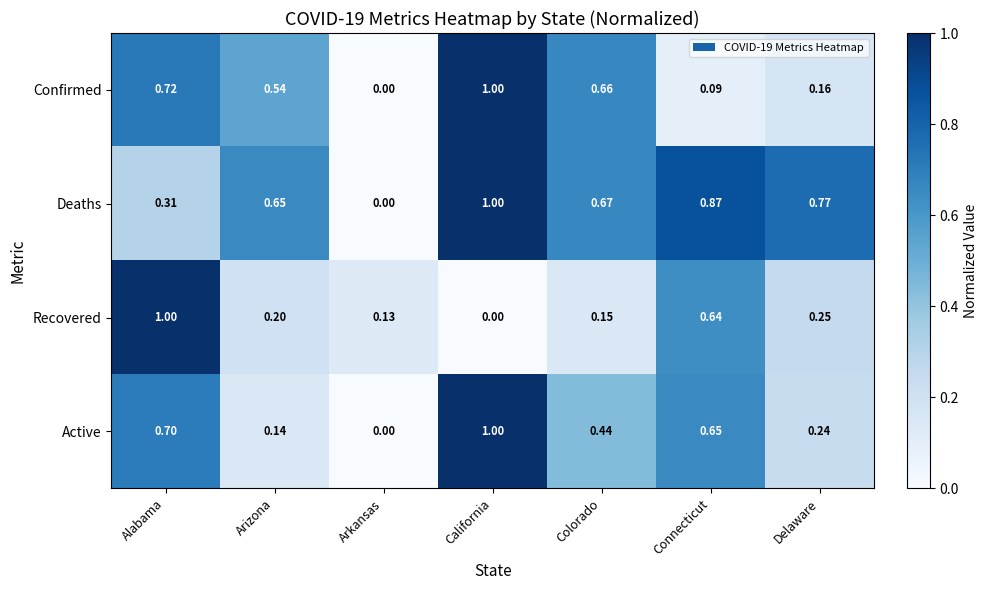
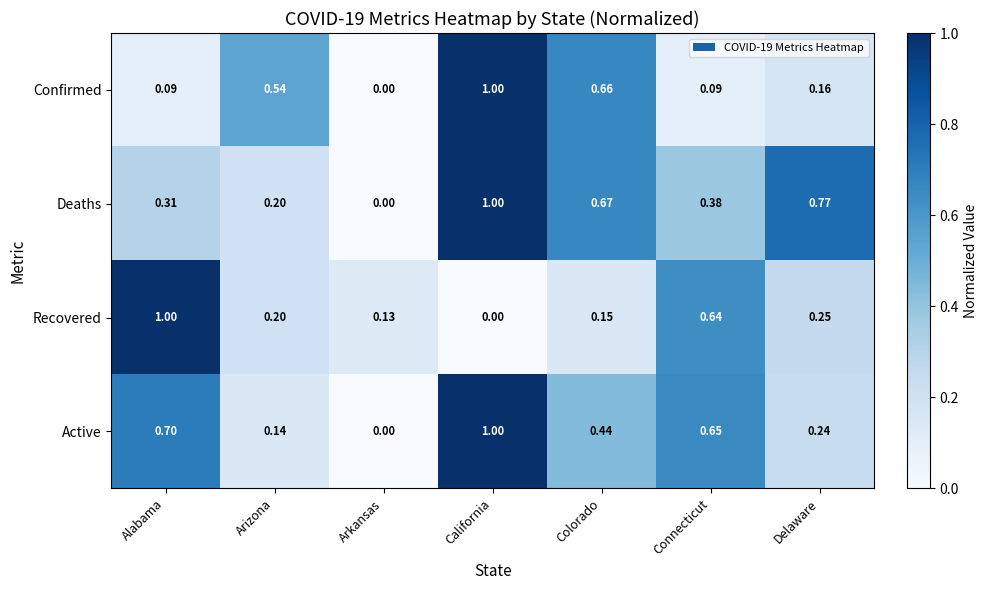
Confirmed, Alabama: 0.72 -> 0.09
Deaths, Arizona: 0.65 -> 0.20
Deaths, Connecticut: 0.87 -> 0.38
